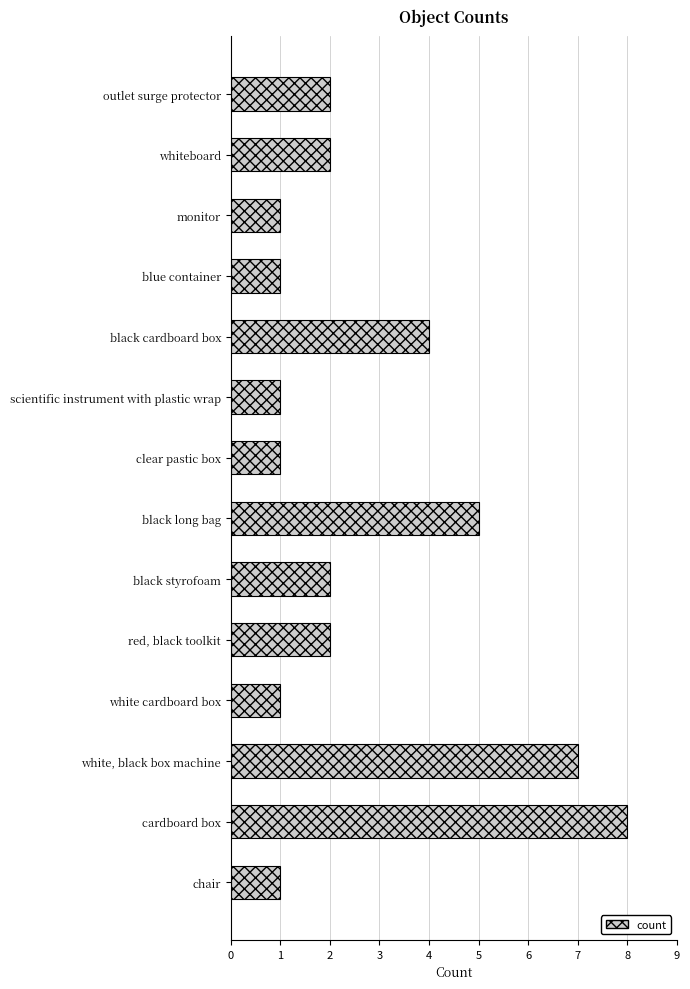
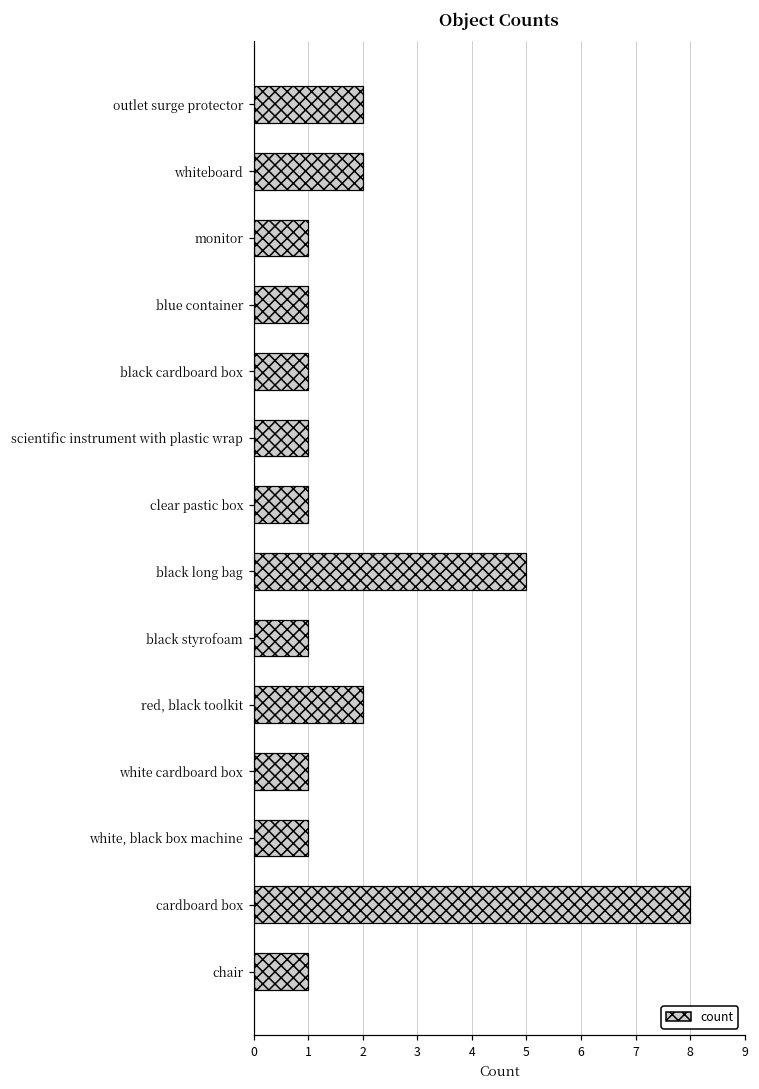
black cardboard box: 4 -> 1
black styrofoam: 2 -> 1
white, black box machine: 7 -> 1
